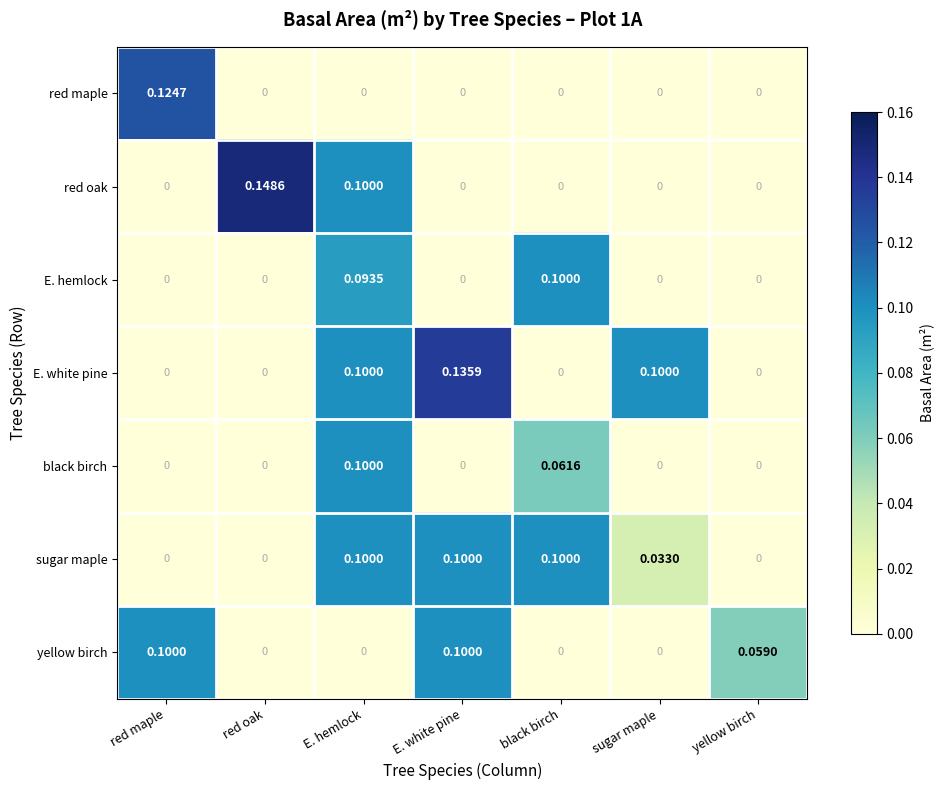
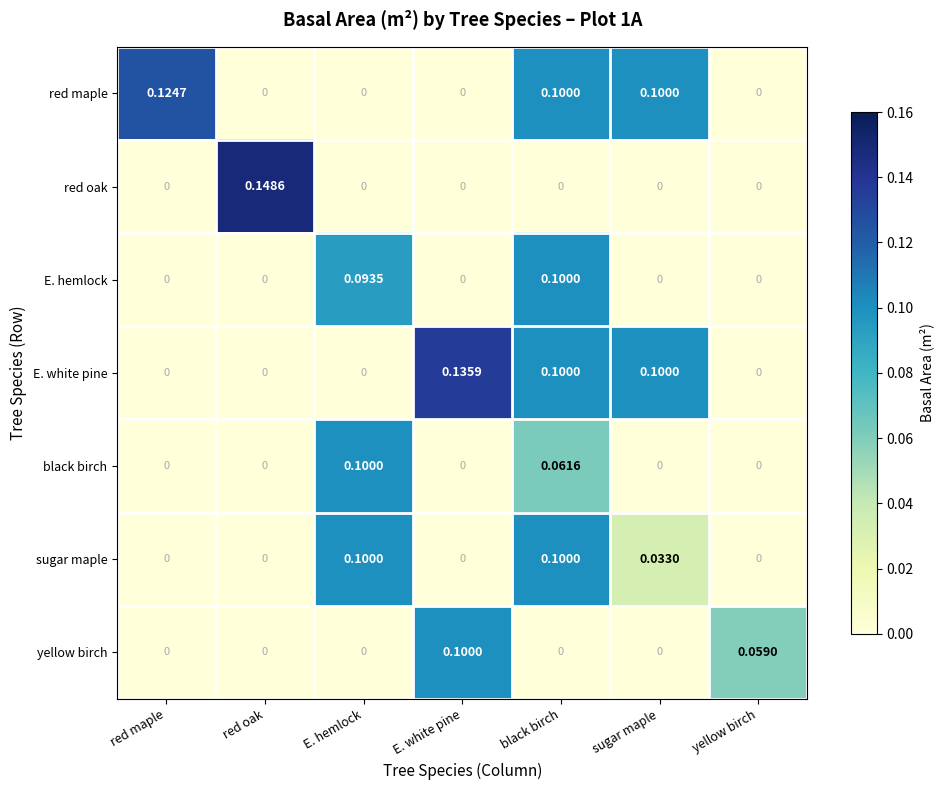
red maple, black birch: 0 -> 0.1000
red maple, sugar maple: 0 -> 0.1000
red oak, E. hemlock: 0.1000 -> 0
E. white pine, E. hemlock: 0.1000 -> 0
E. white pine, black birch: 0 -> 0.1000
sugar maple, E. white pine: 0.1000 -> 0
yellow birch, red maple: 0.1000 -> 0
